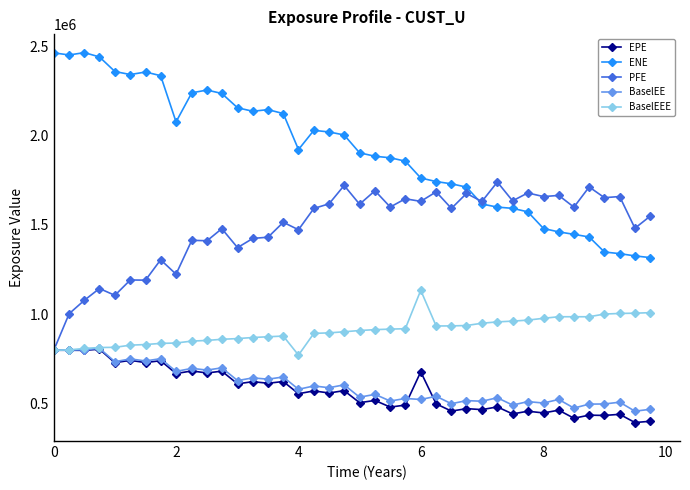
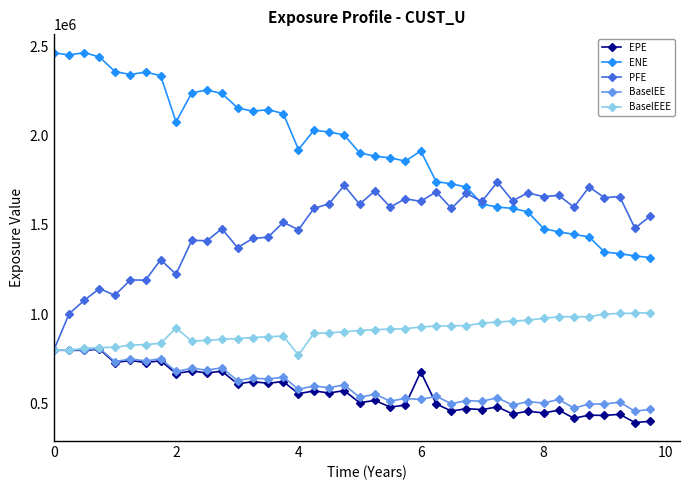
BaselEEE, 2: 840000 -> 920000
ENE, 6: 1760000 -> 1910000
BaselEEE, 6: 1130000 -> 930000
